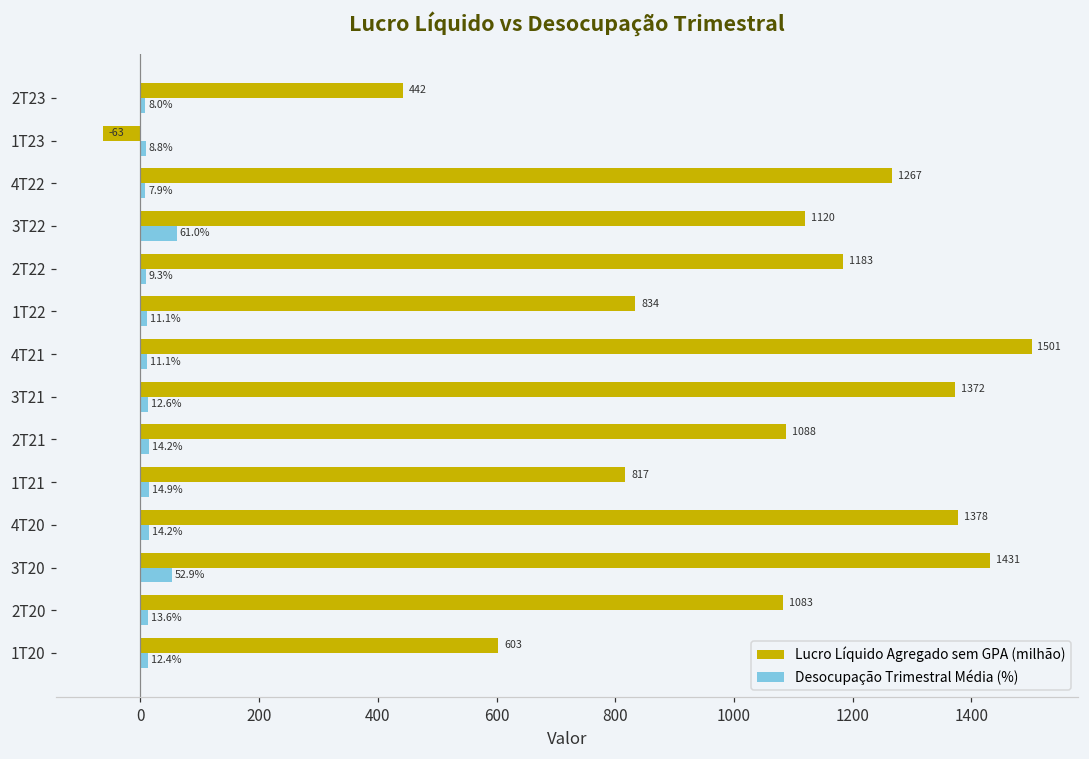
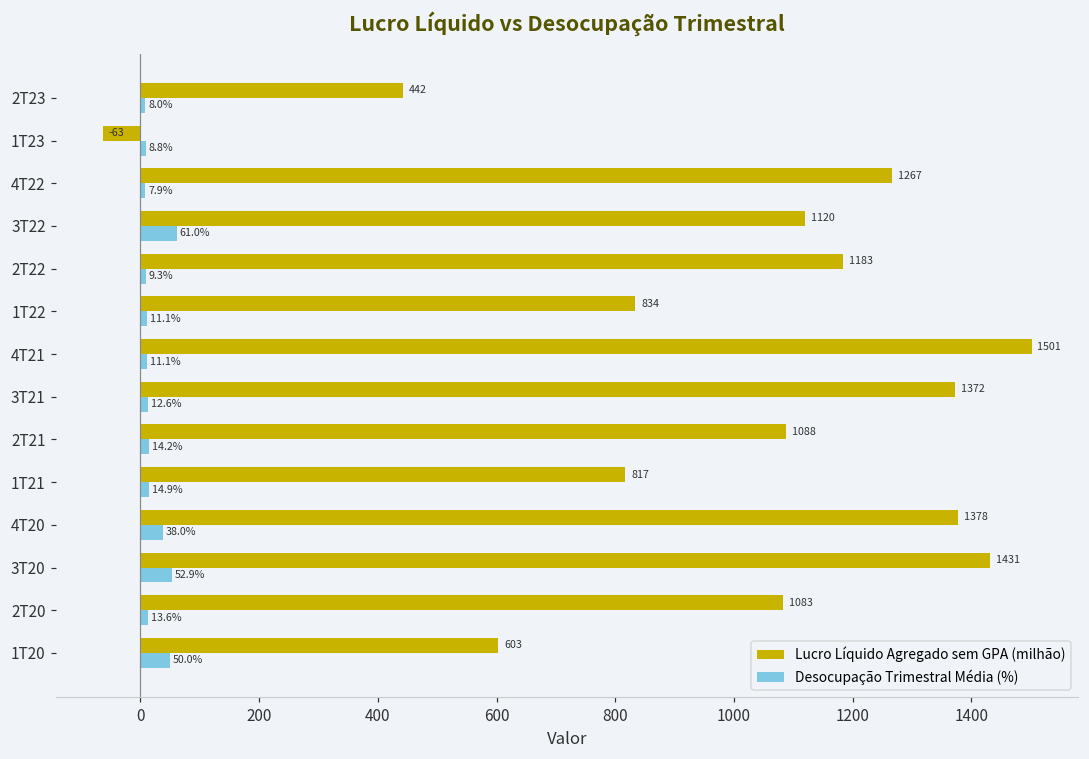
Desocupação Trimestral Média (%), 4T20: 14.2% -> 38.0%
Desocupação Trimestral Média (%), 1T20: 12.4% -> 50.0%
